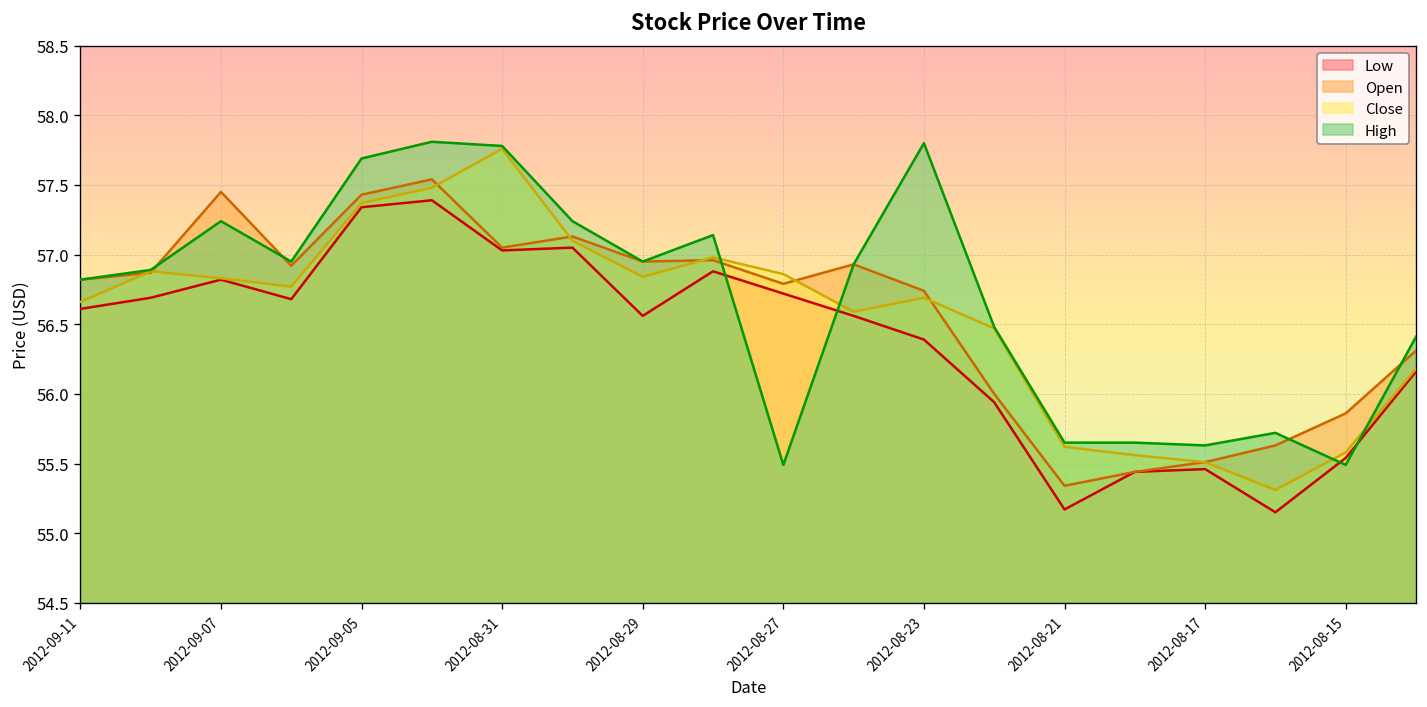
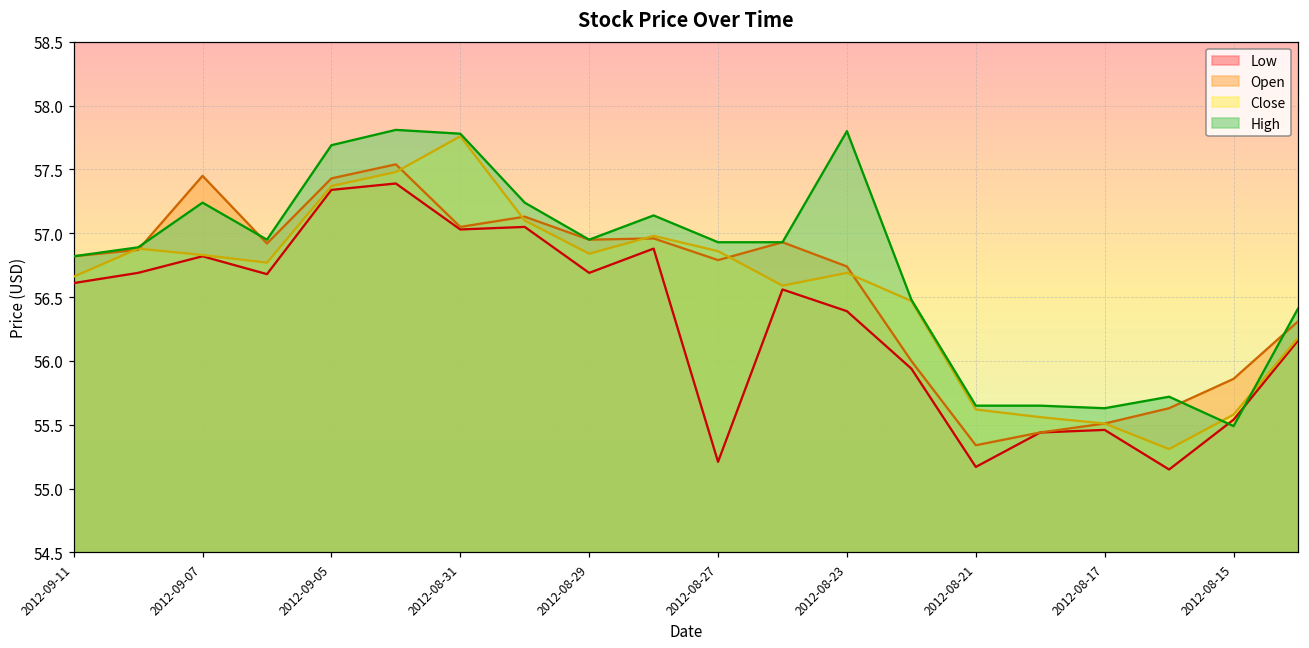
Low, 2012-08-29: 56.56 -> 56.69
Low, 2012-08-27: 56.72 -> 55.21
High, 2012-08-27: 55.49 -> 56.93
